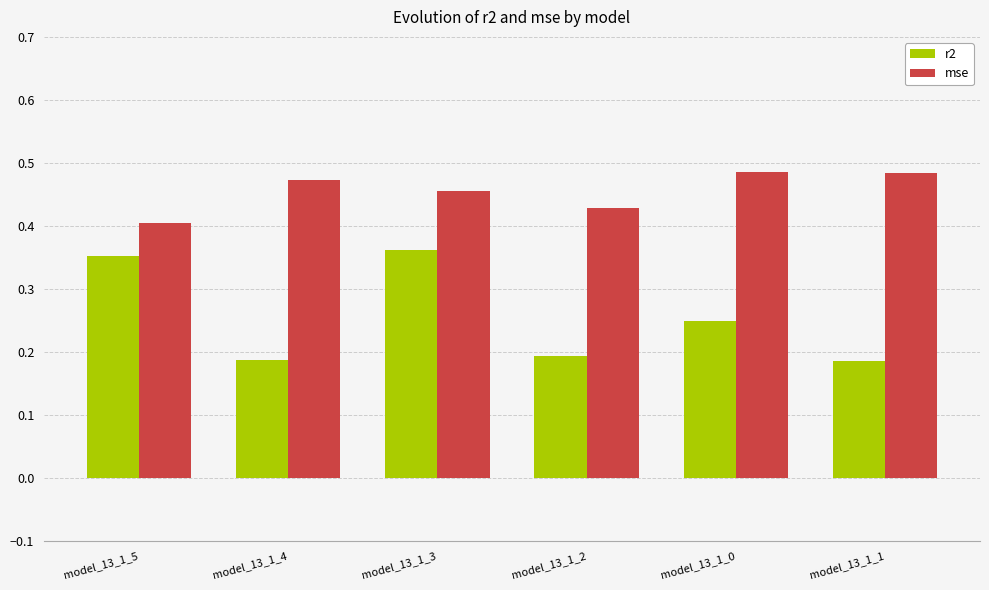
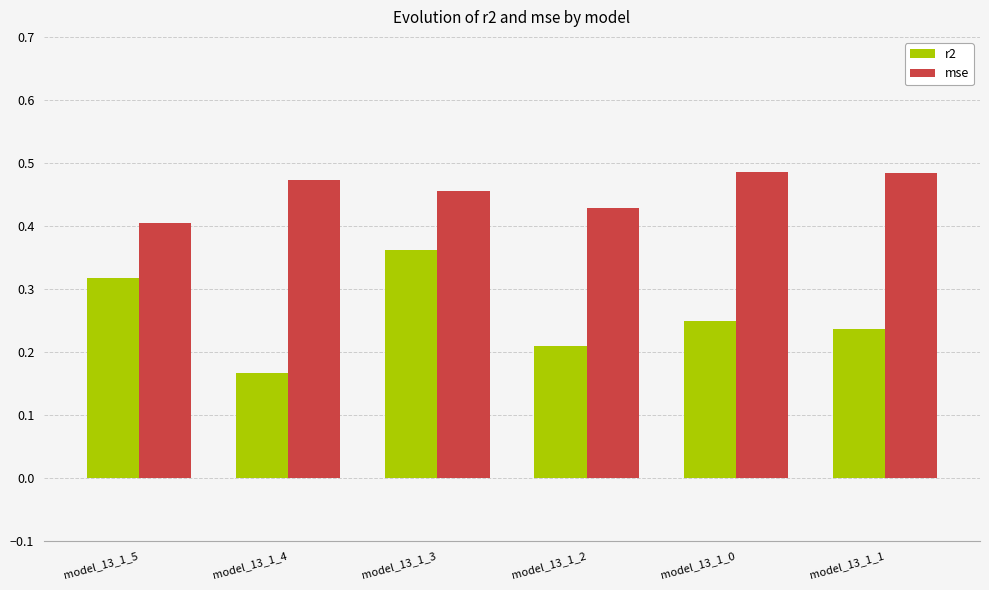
r2, model_13_1_5: 0.35 -> 0.32
r2, model_13_1_4: 0.19 -> 0.17
r2, model_13_1_2: 0.19 -> 0.21
r2, model_13_1_1: 0.19 -> 0.24
